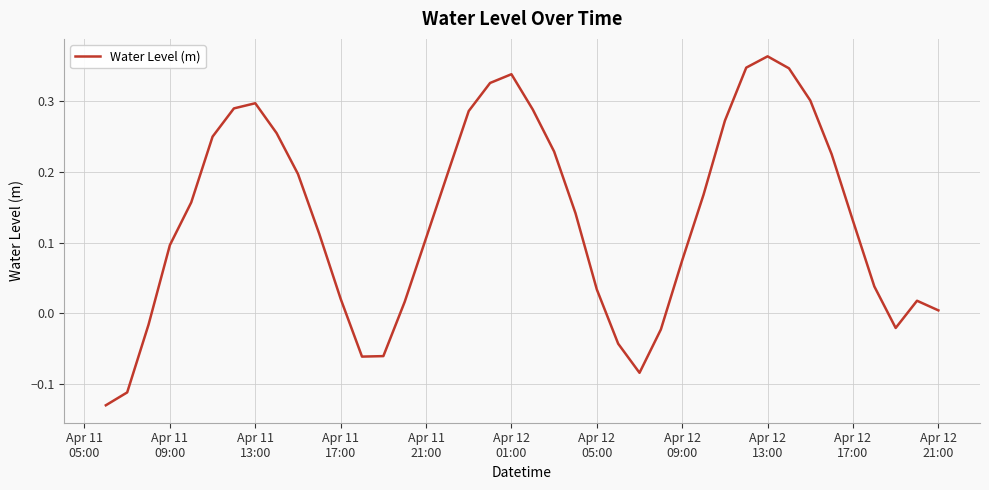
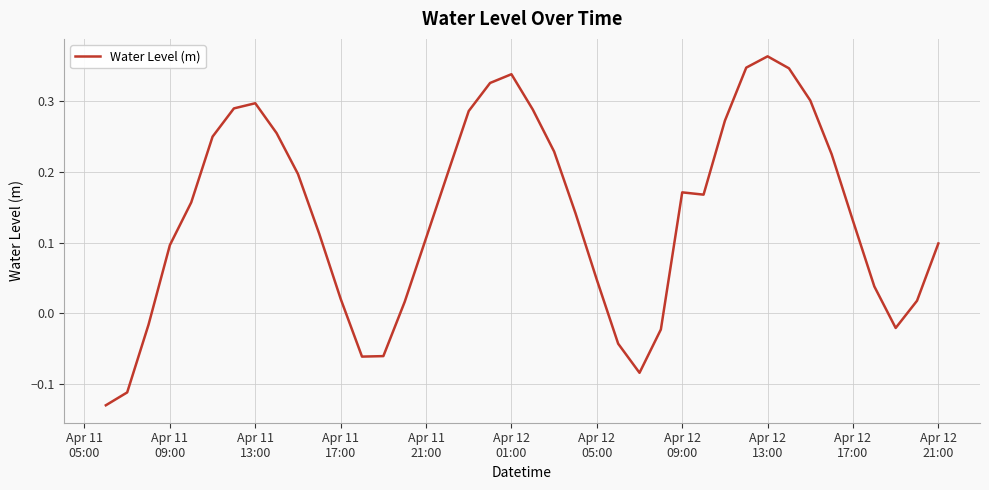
Apr 12 05:00: 0.03 -> 0.05
Apr 12 09:00: 0.08 -> 0.17
Apr 12 21:00: 0.00 -> 0.10
